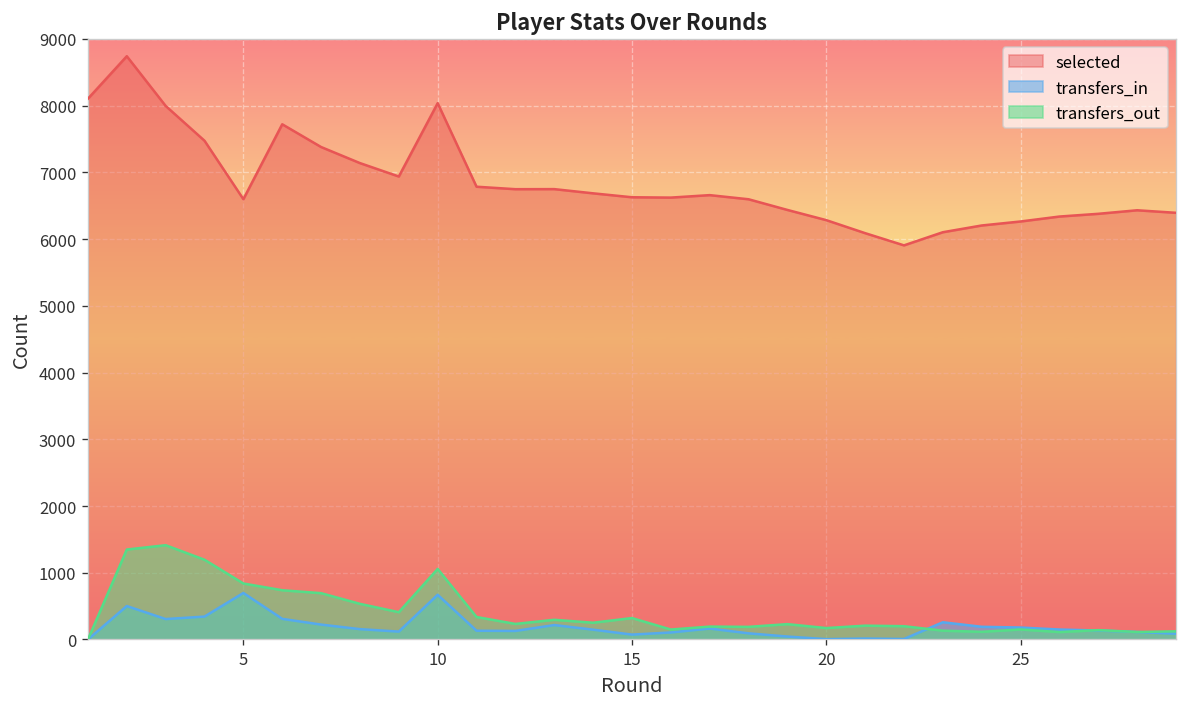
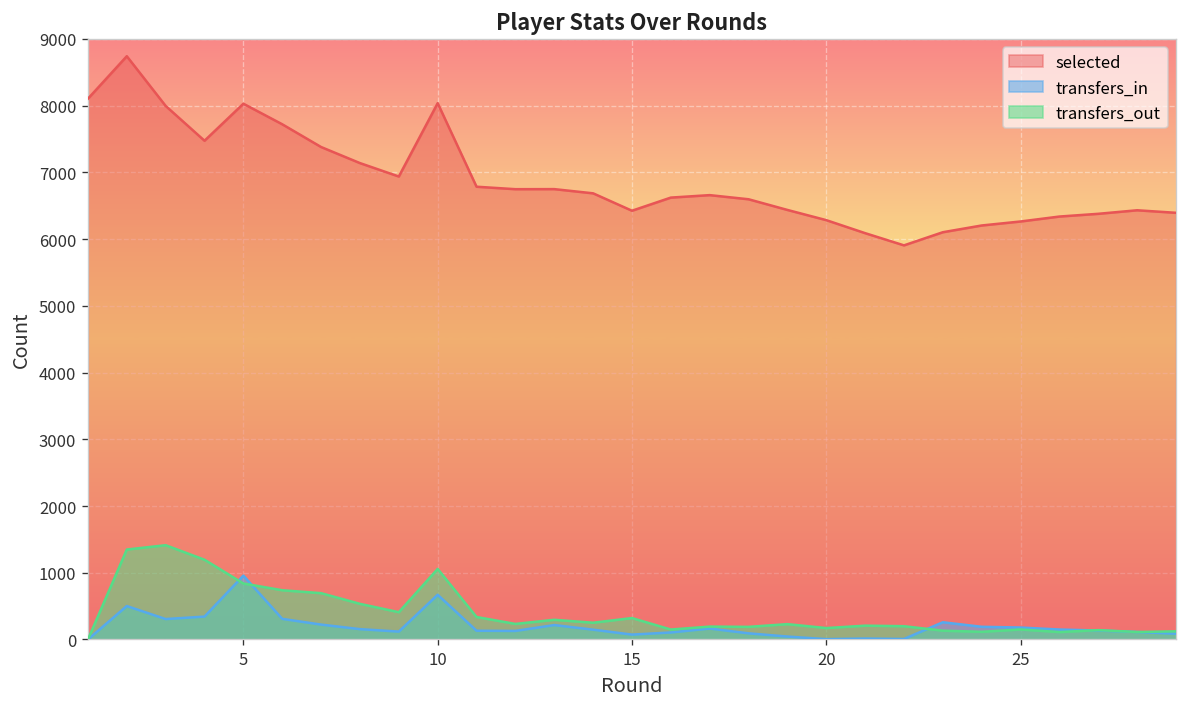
selected, 5: 6600 -> 8000
transfers_in, 5: 700 -> 1000
selected, 15: 6600 -> 6400
